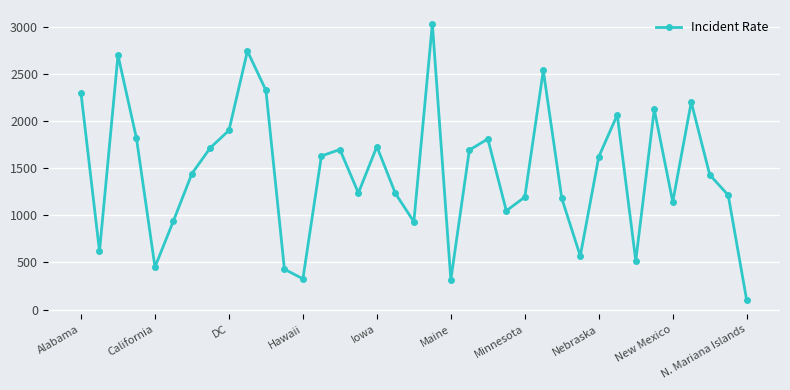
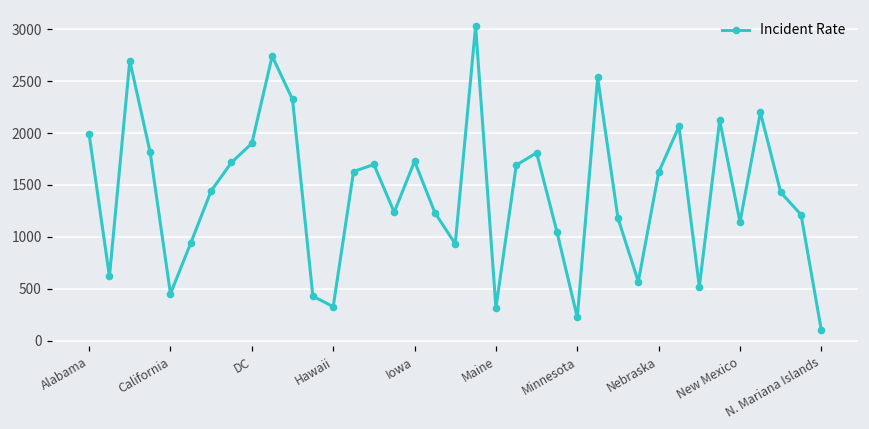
Alabama: 2300 -> 2000
Minnesota: 1200 -> 200
